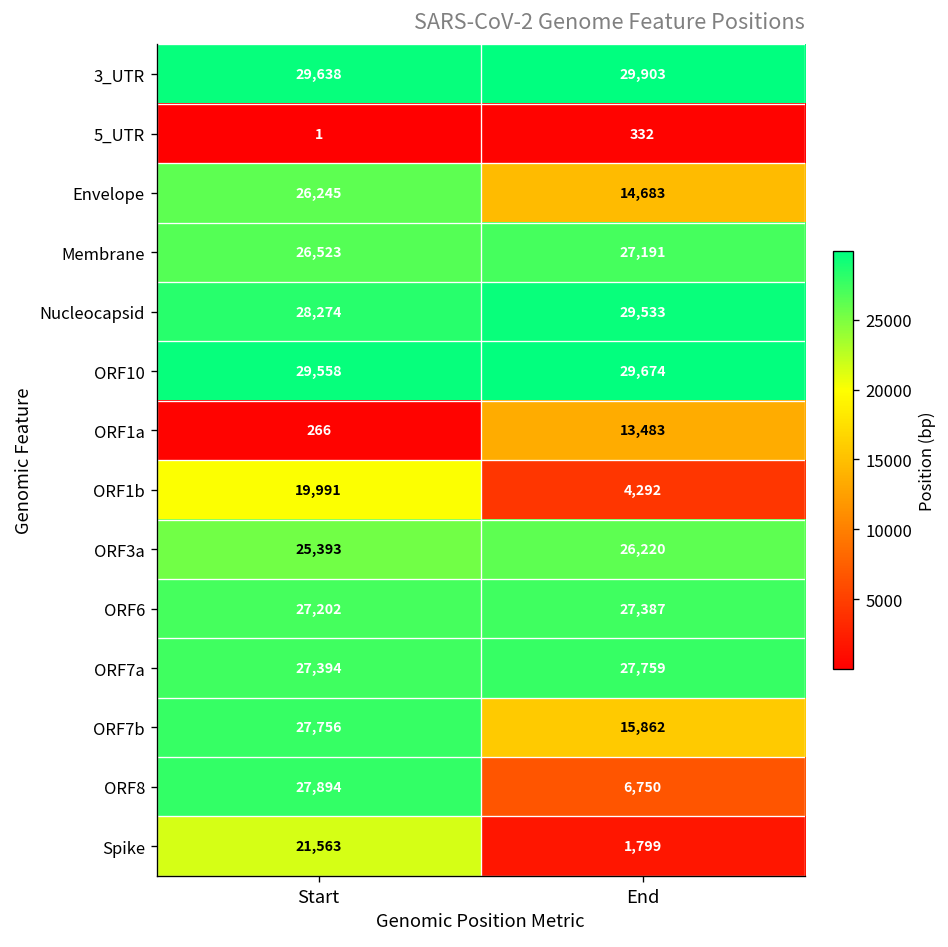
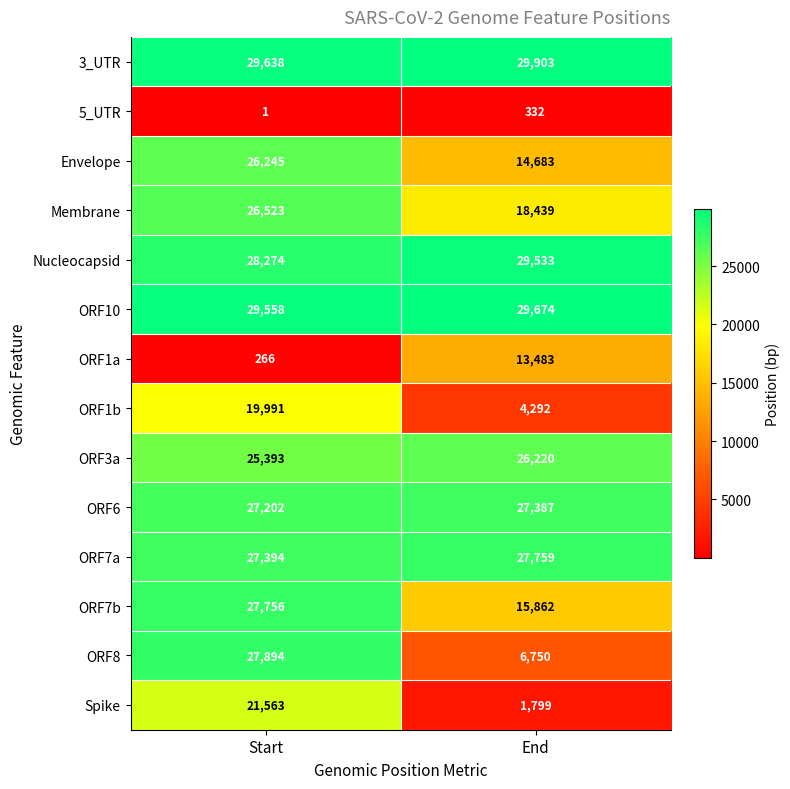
Membrane, End: 27,191 -> 18,439
